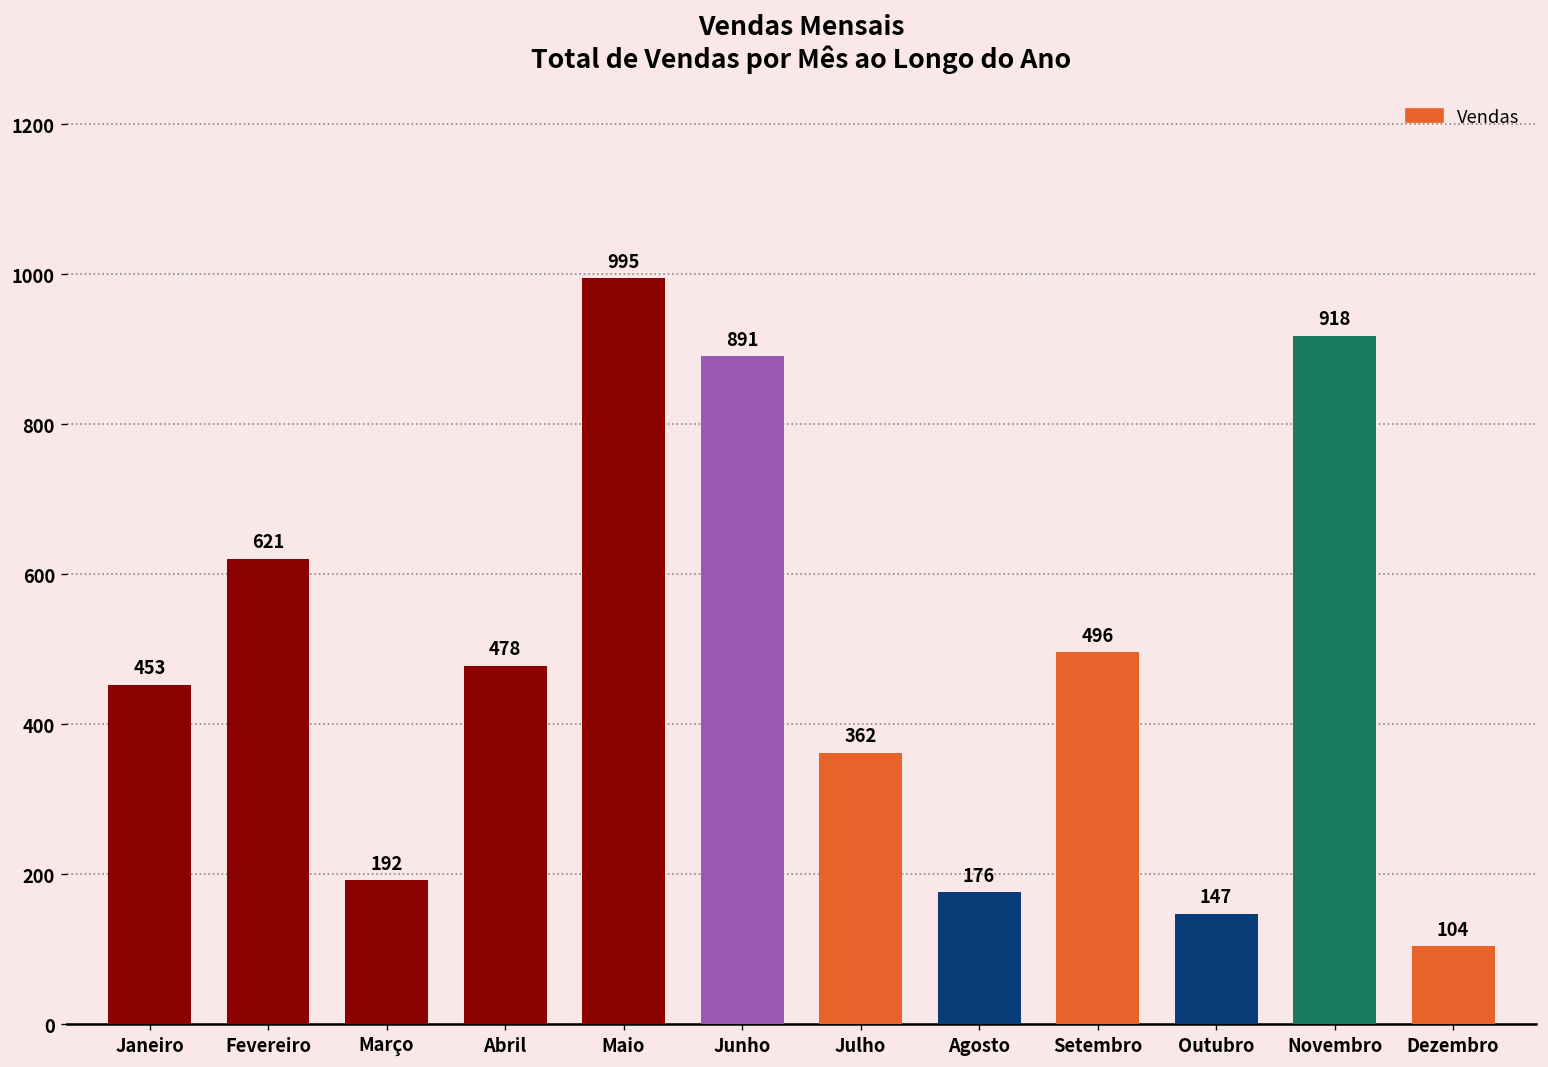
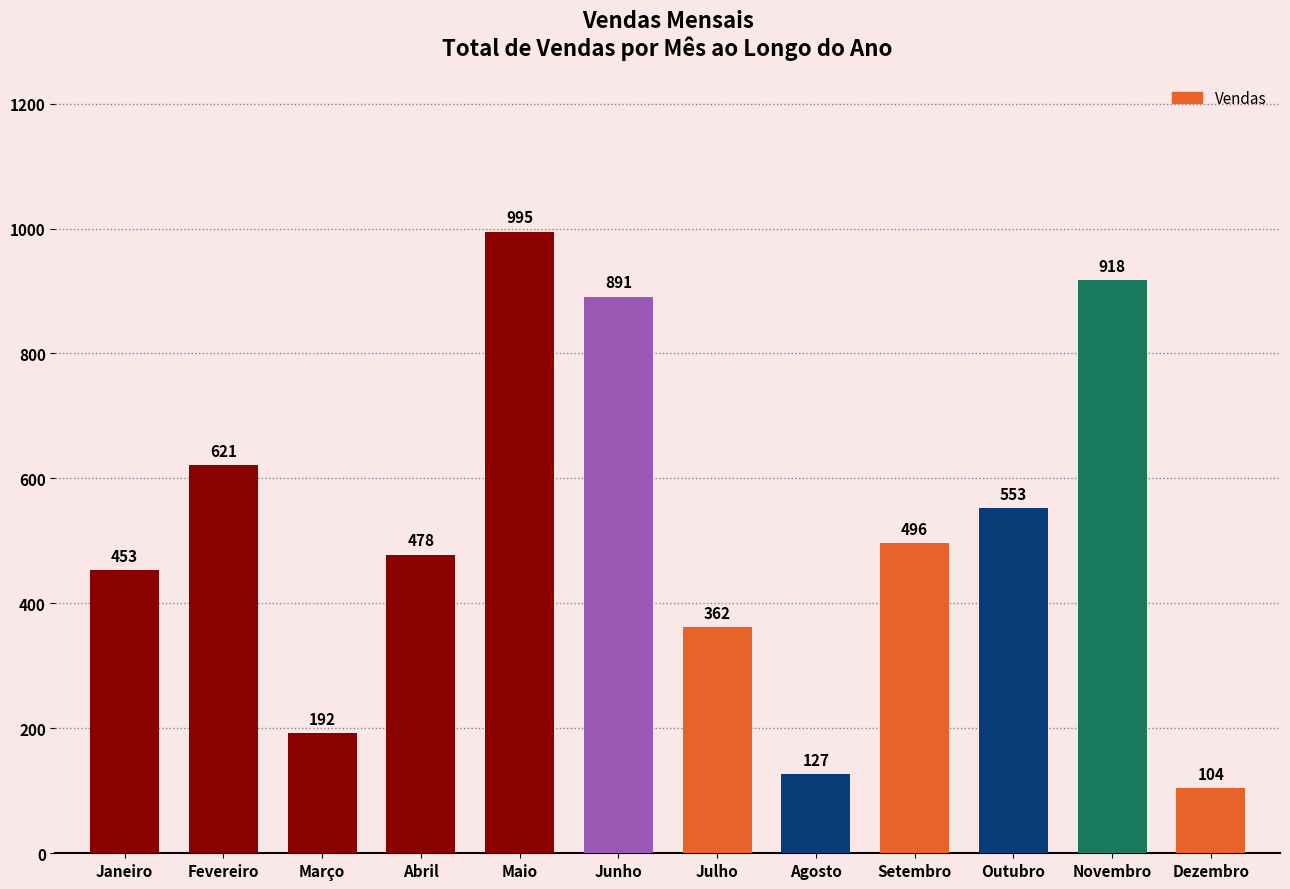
Agosto: 176 -> 127
Outubro: 147 -> 553
